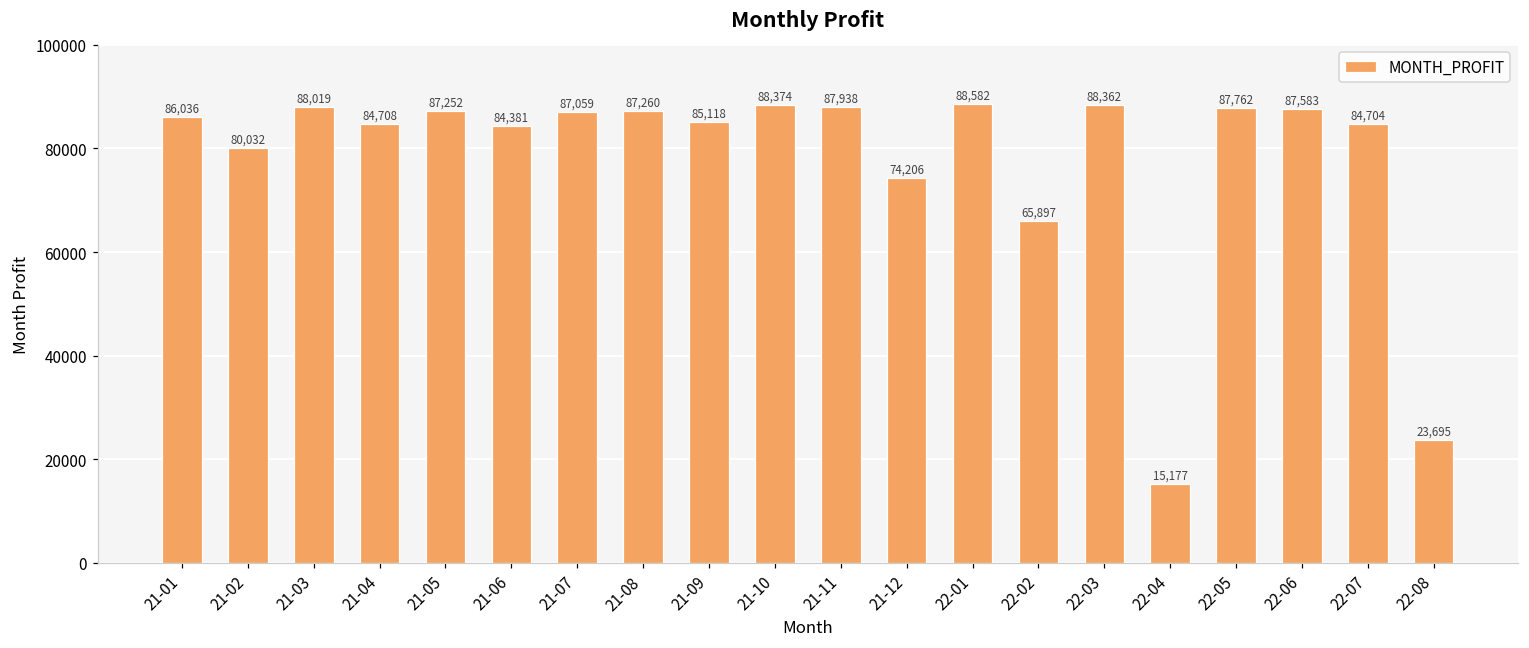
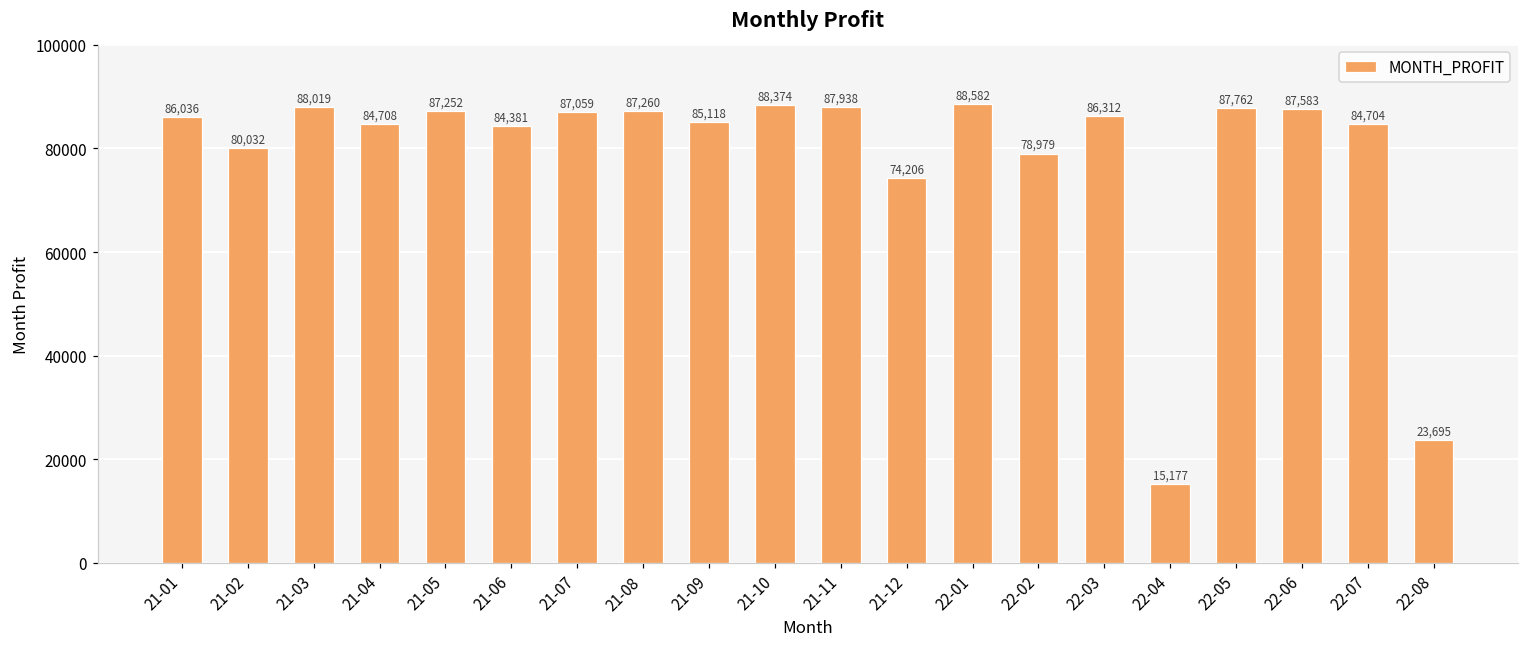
22-02: 65,897 -> 78,979
22-03: 88,362 -> 86,312
